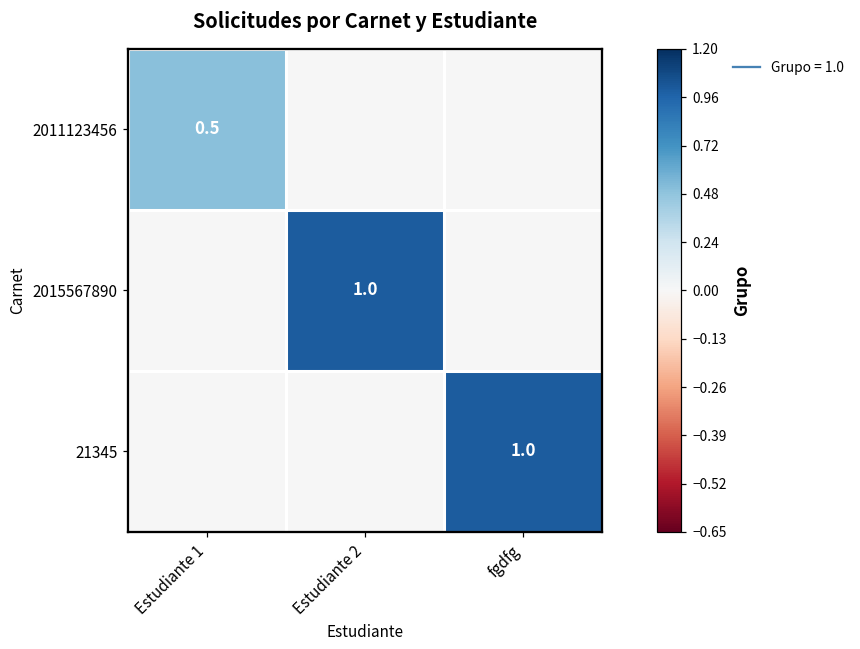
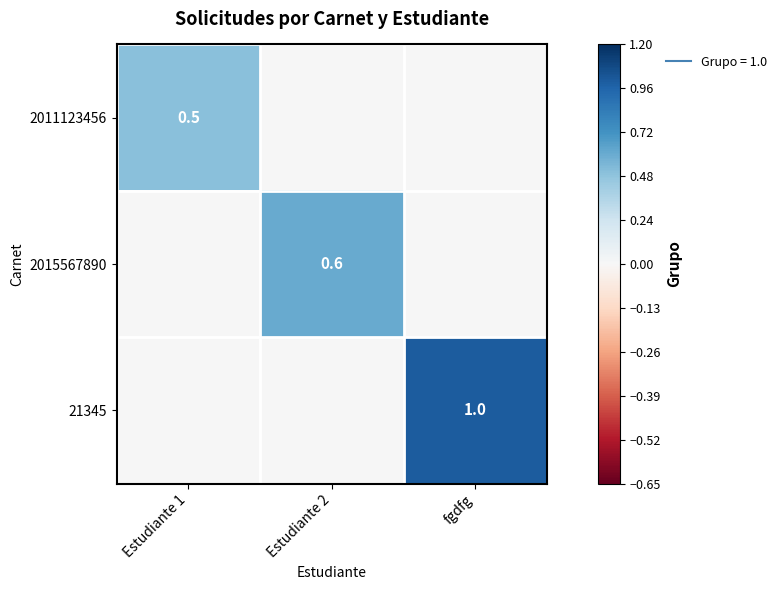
2015567890, Estudiante 2: 1.0 -> 0.6
